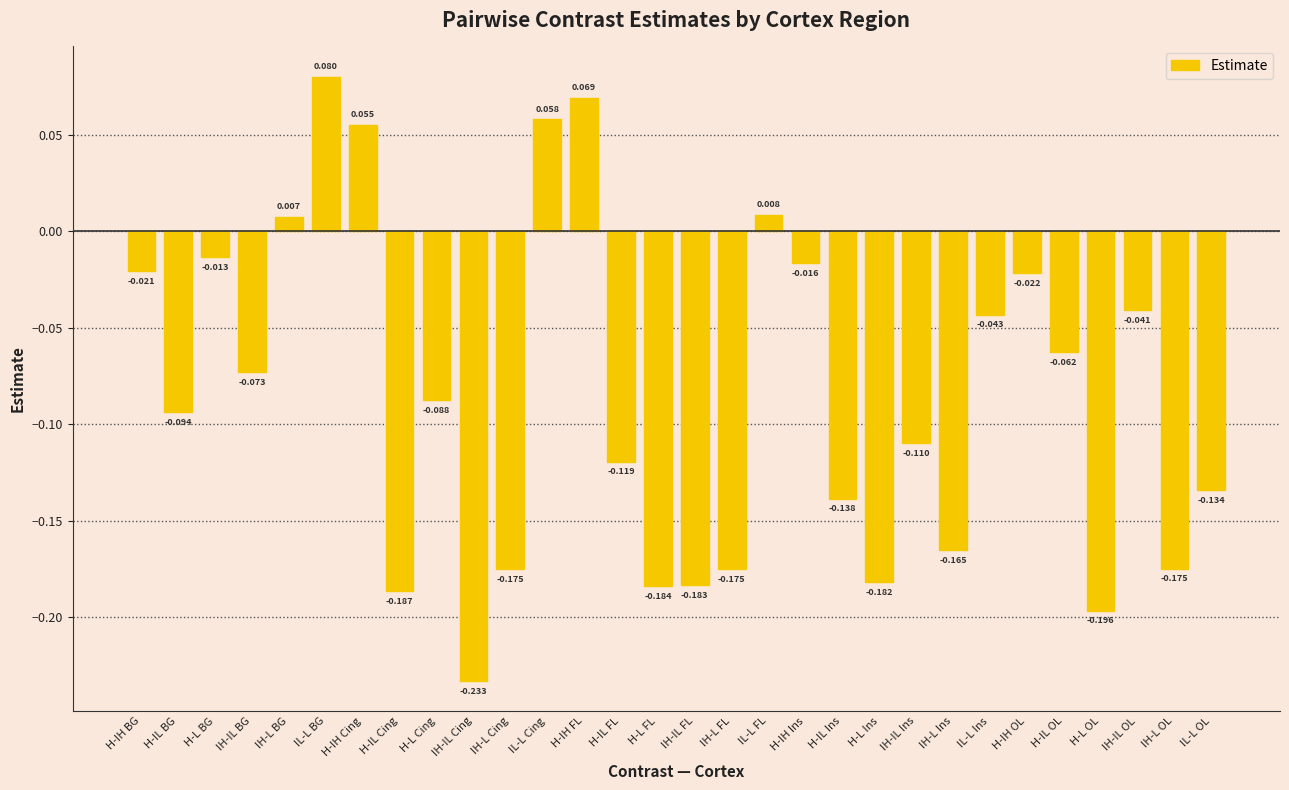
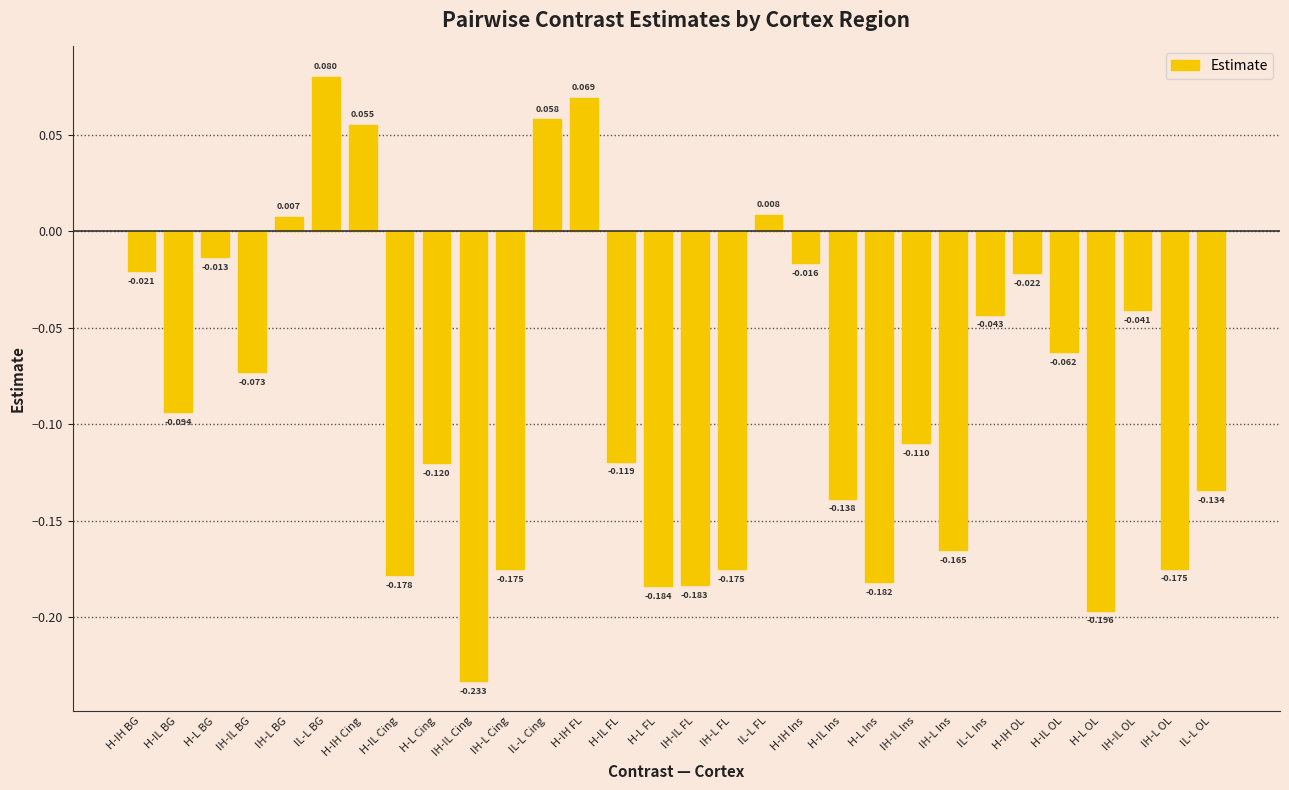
H-IL Cing: -0.187 -> -0.178
H-L Cing: -0.088 -> -0.120
